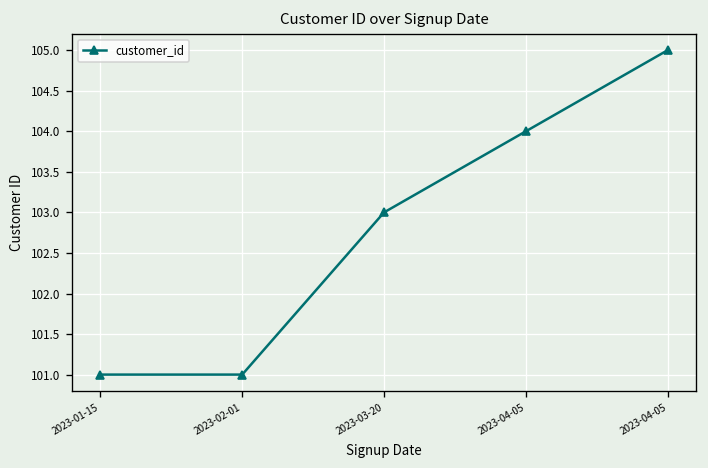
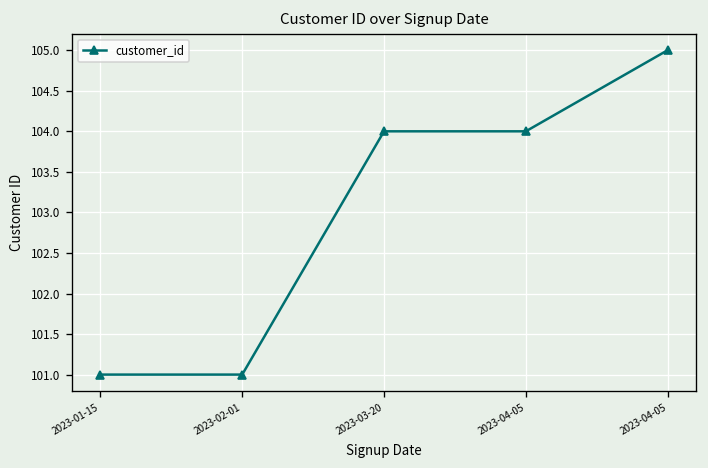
2023-03-20: 103 -> 104
